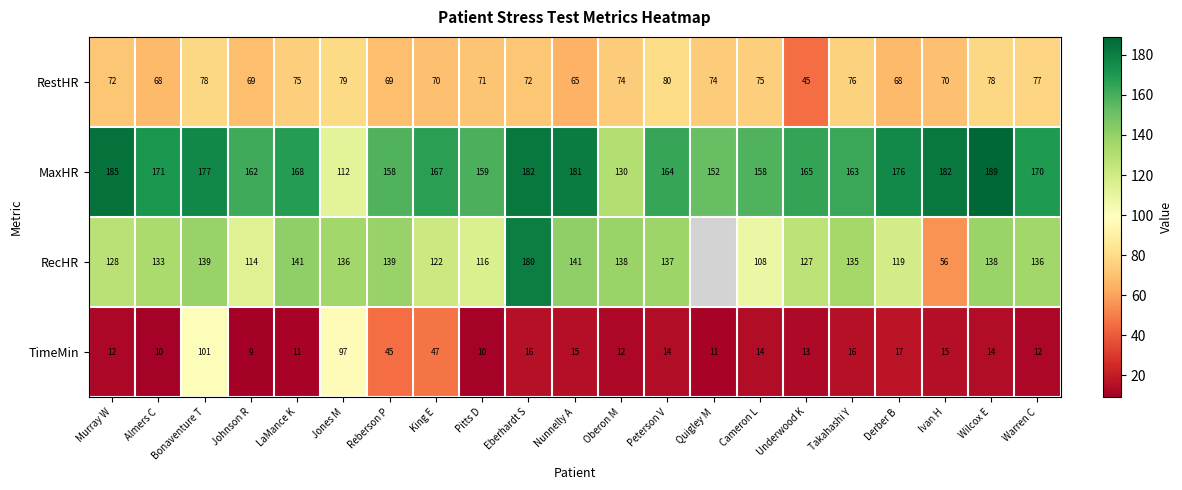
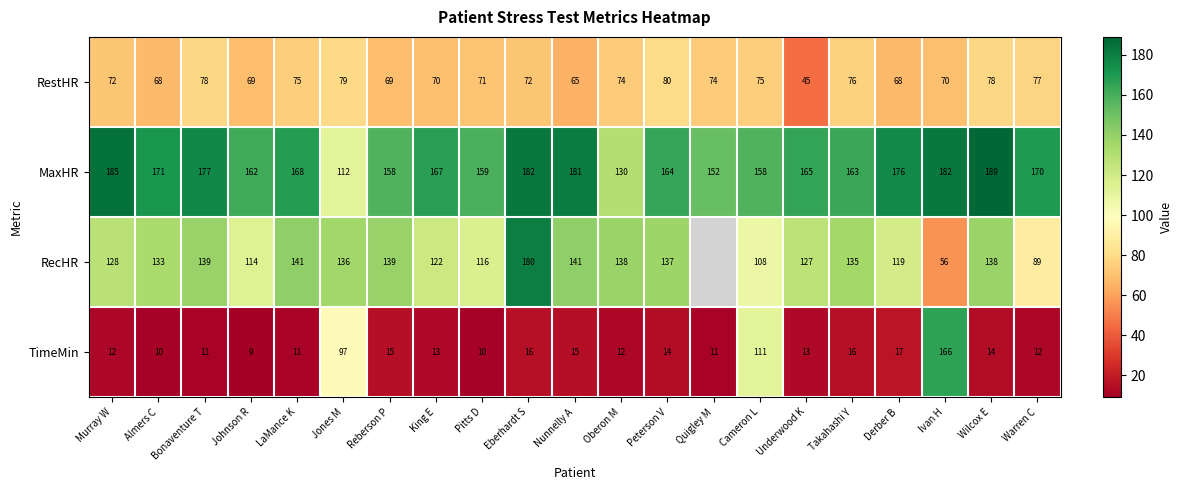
RecHR, Warren C: 136 -> 89
TimeMin, Bonaventure T: 101 -> 11
TimeMin, Reberson P: 45 -> 15
TimeMin, King E: 47 -> 13
TimeMin, Cameron L: 14 -> 111
TimeMin, Ivan H: 15 -> 166
